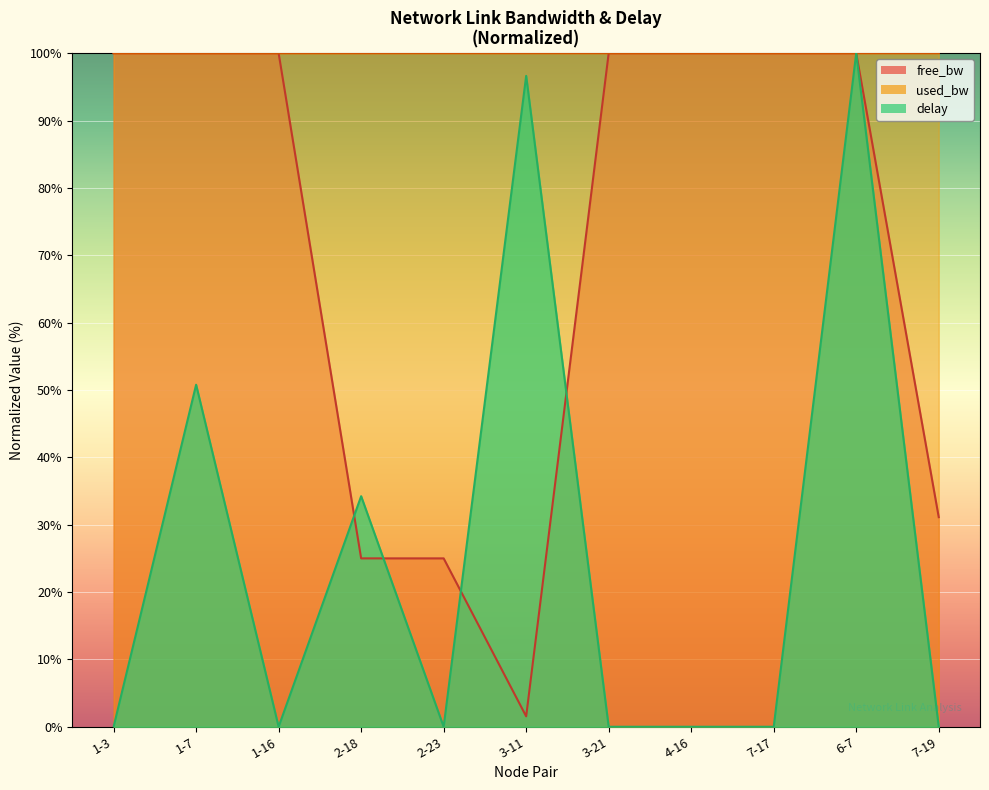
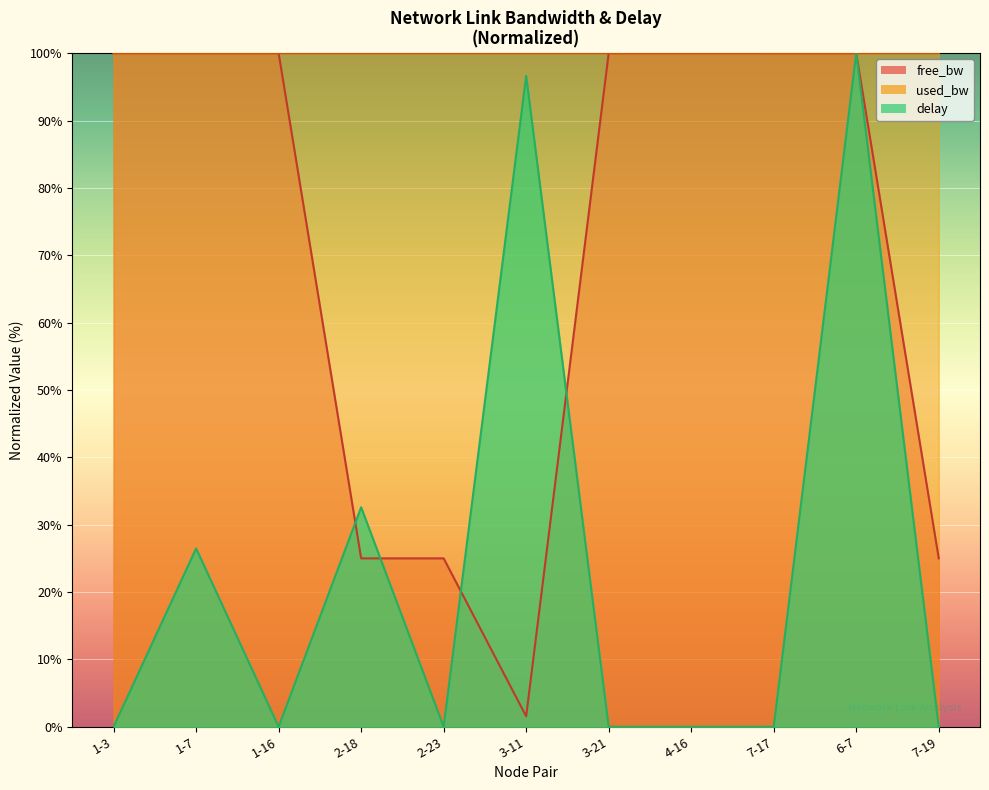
delay, 1-7: 51% -> 26%
delay, 2-18: 34% -> 33%
free_bw, 7-19: 31% -> 25%
